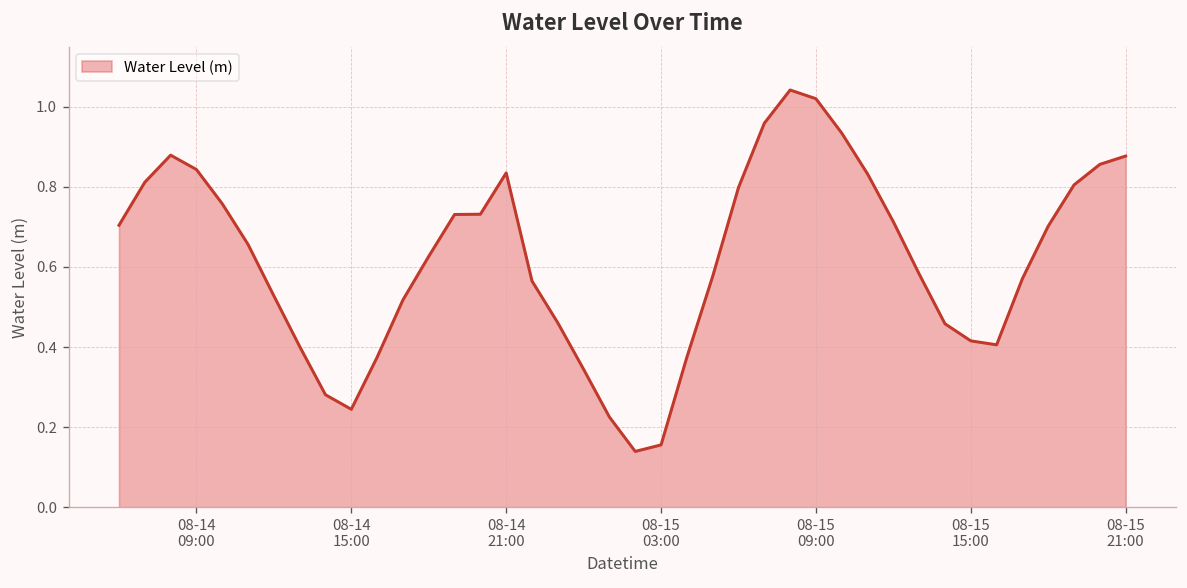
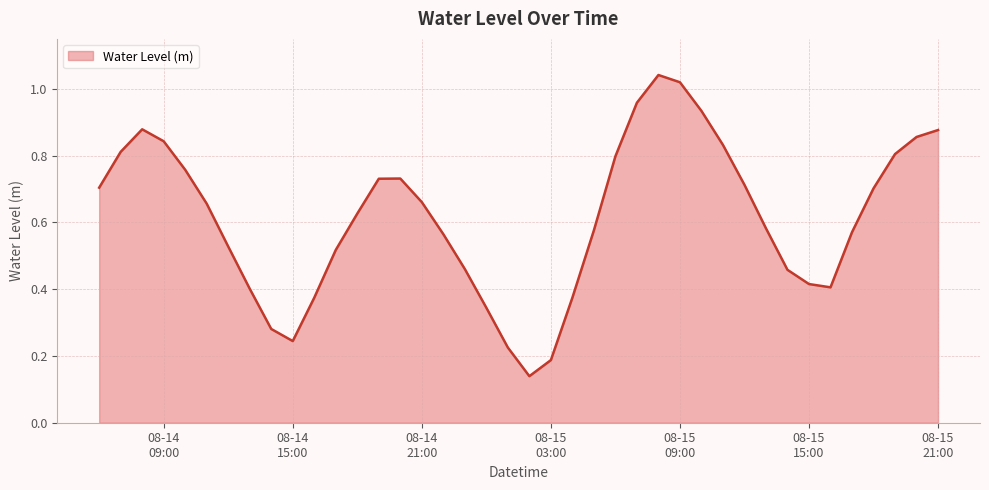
08-14 21:00: 0.83 -> 0.66
08-15 03:00: 0.16 -> 0.19
